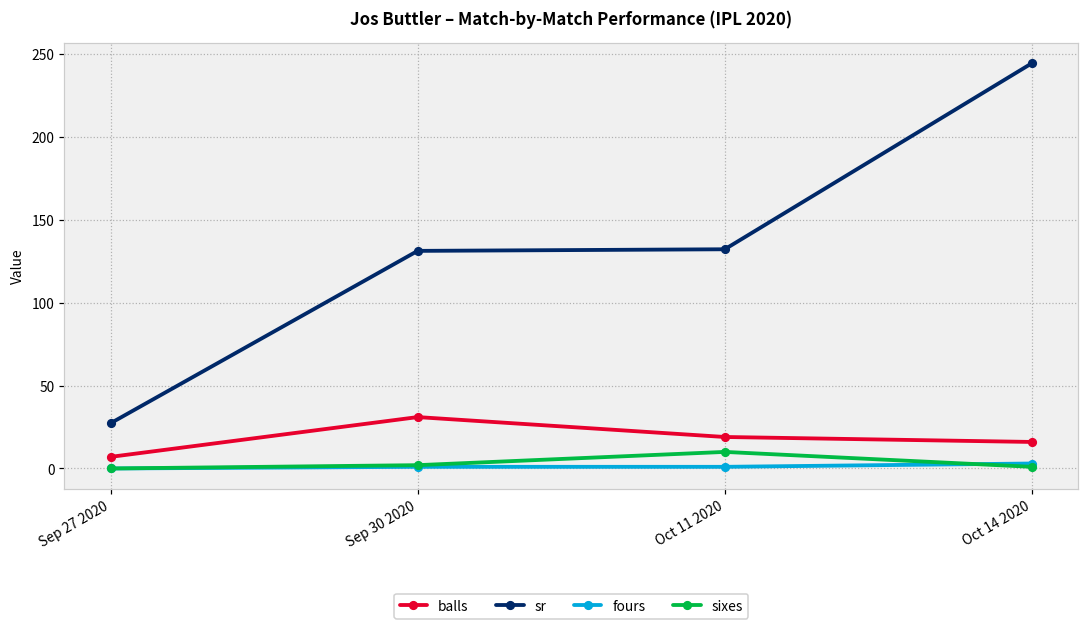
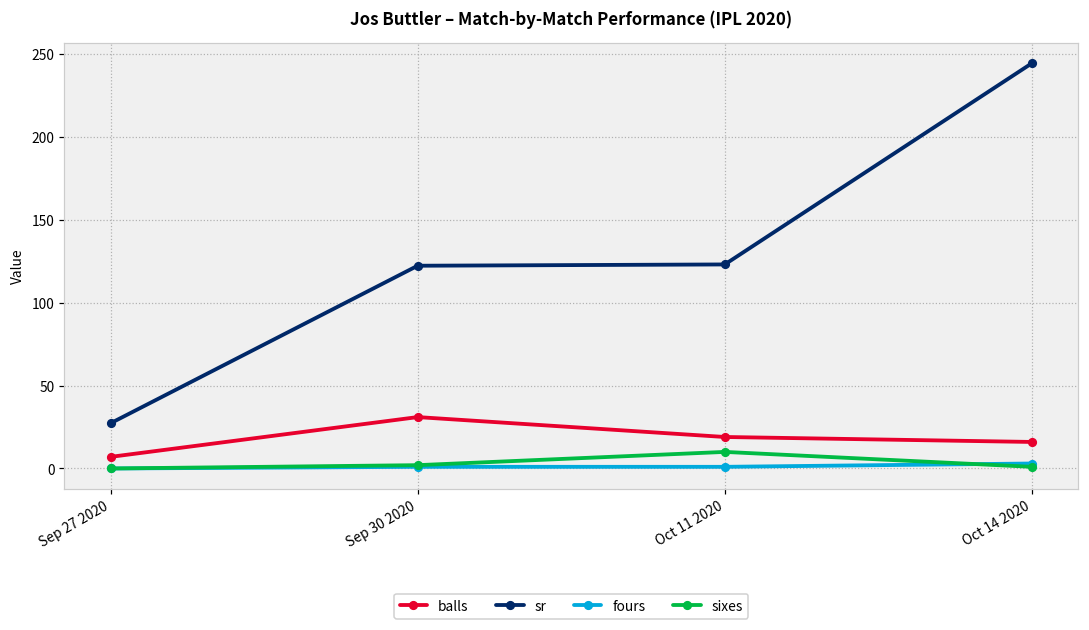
sr, Sep 30 2020: 131 -> 122
sr, Oct 11 2020: 132 -> 123
